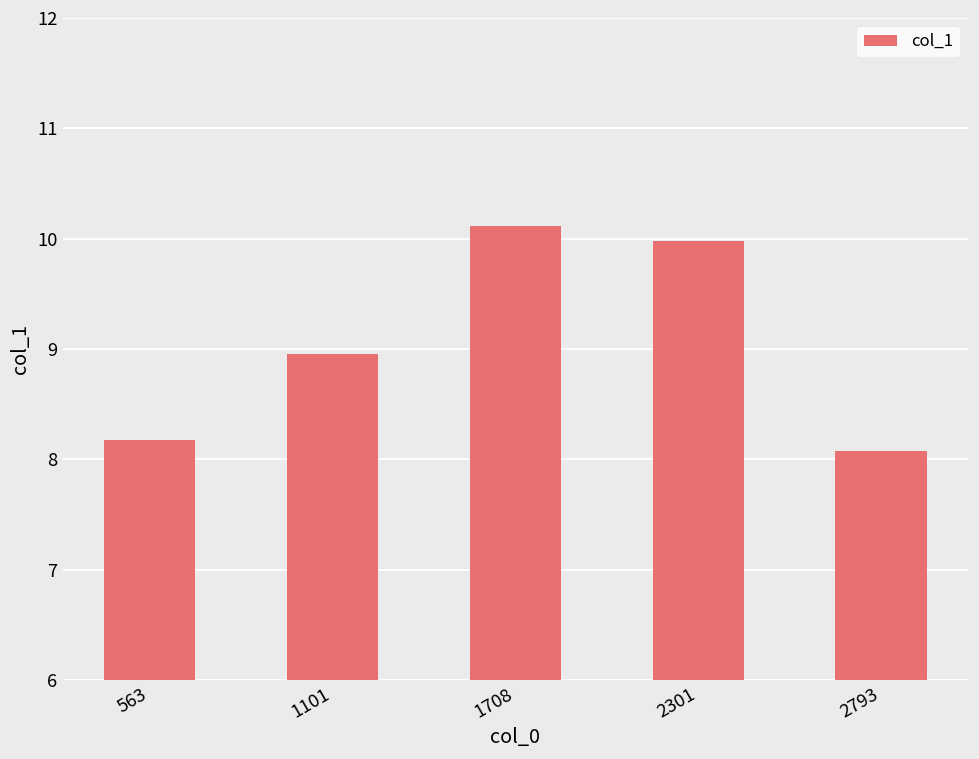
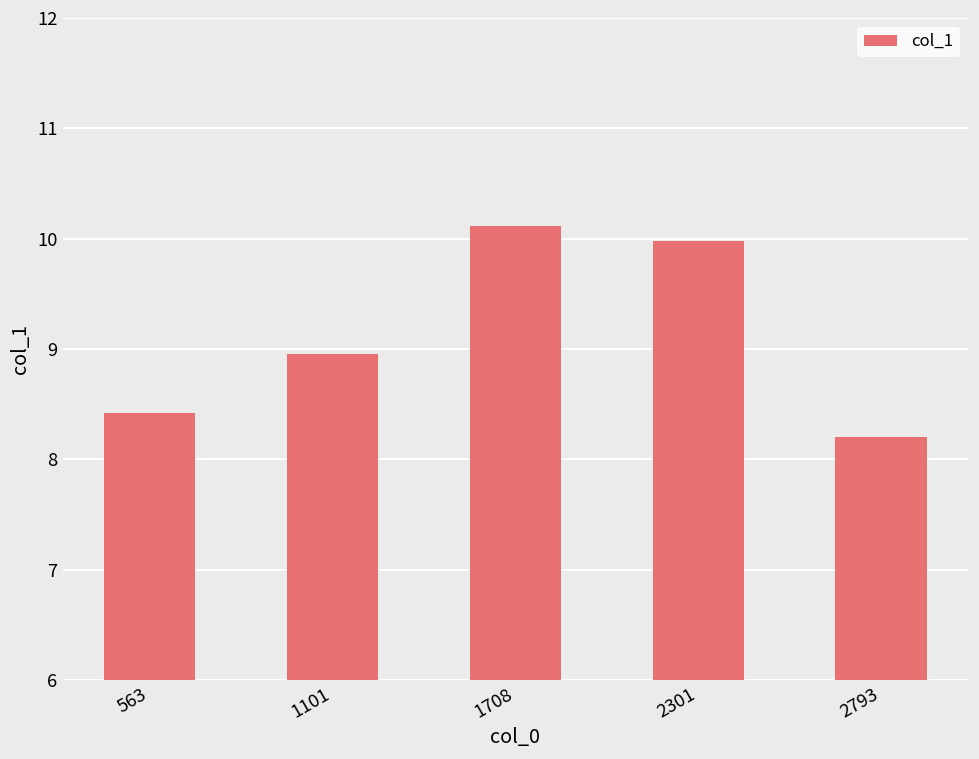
563: 8.17 -> 8.42
2793: 8.07 -> 8.20
